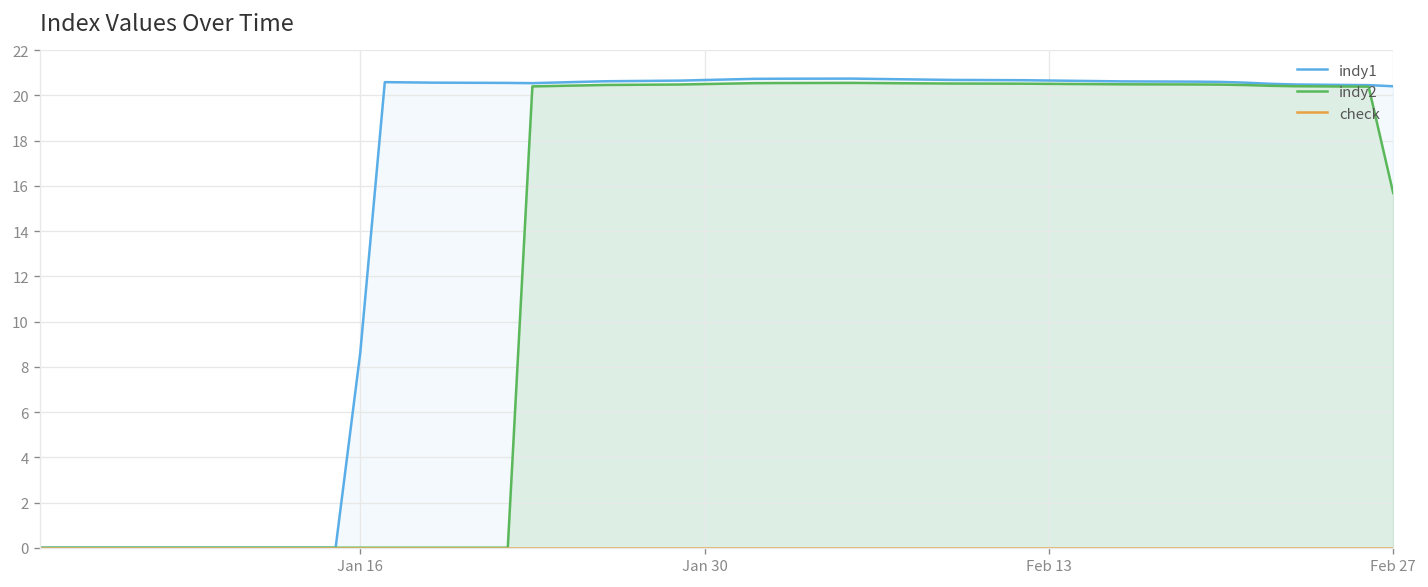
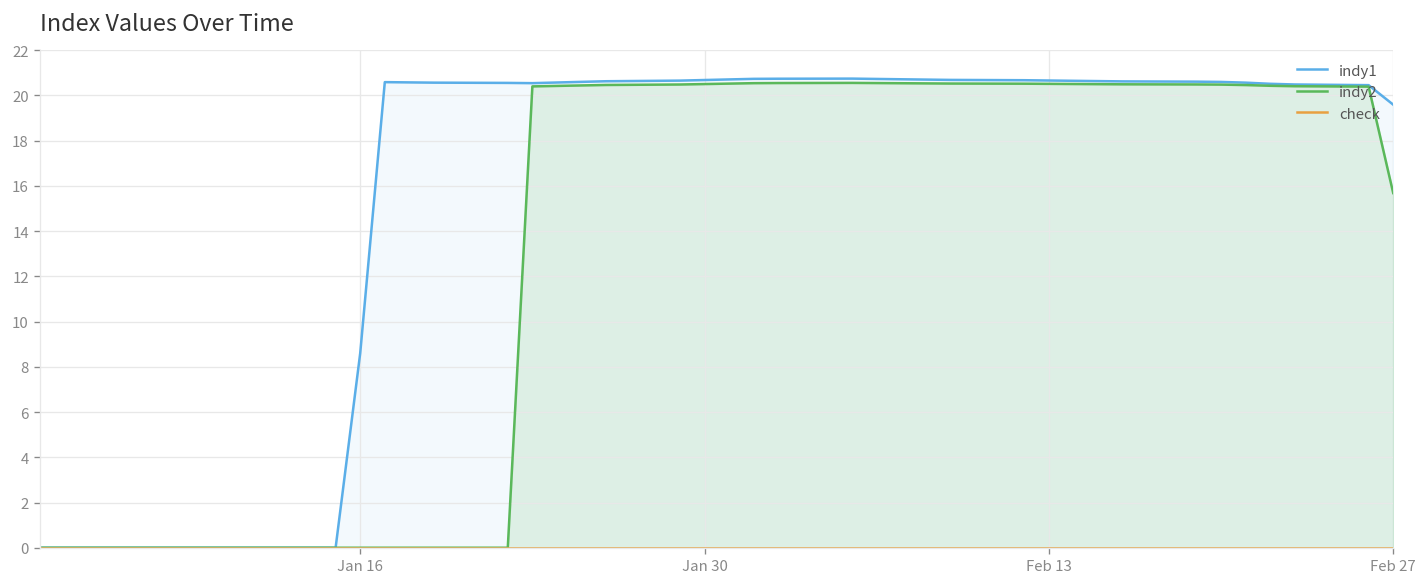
indy1, Feb 27: 20.4 -> 19.6
